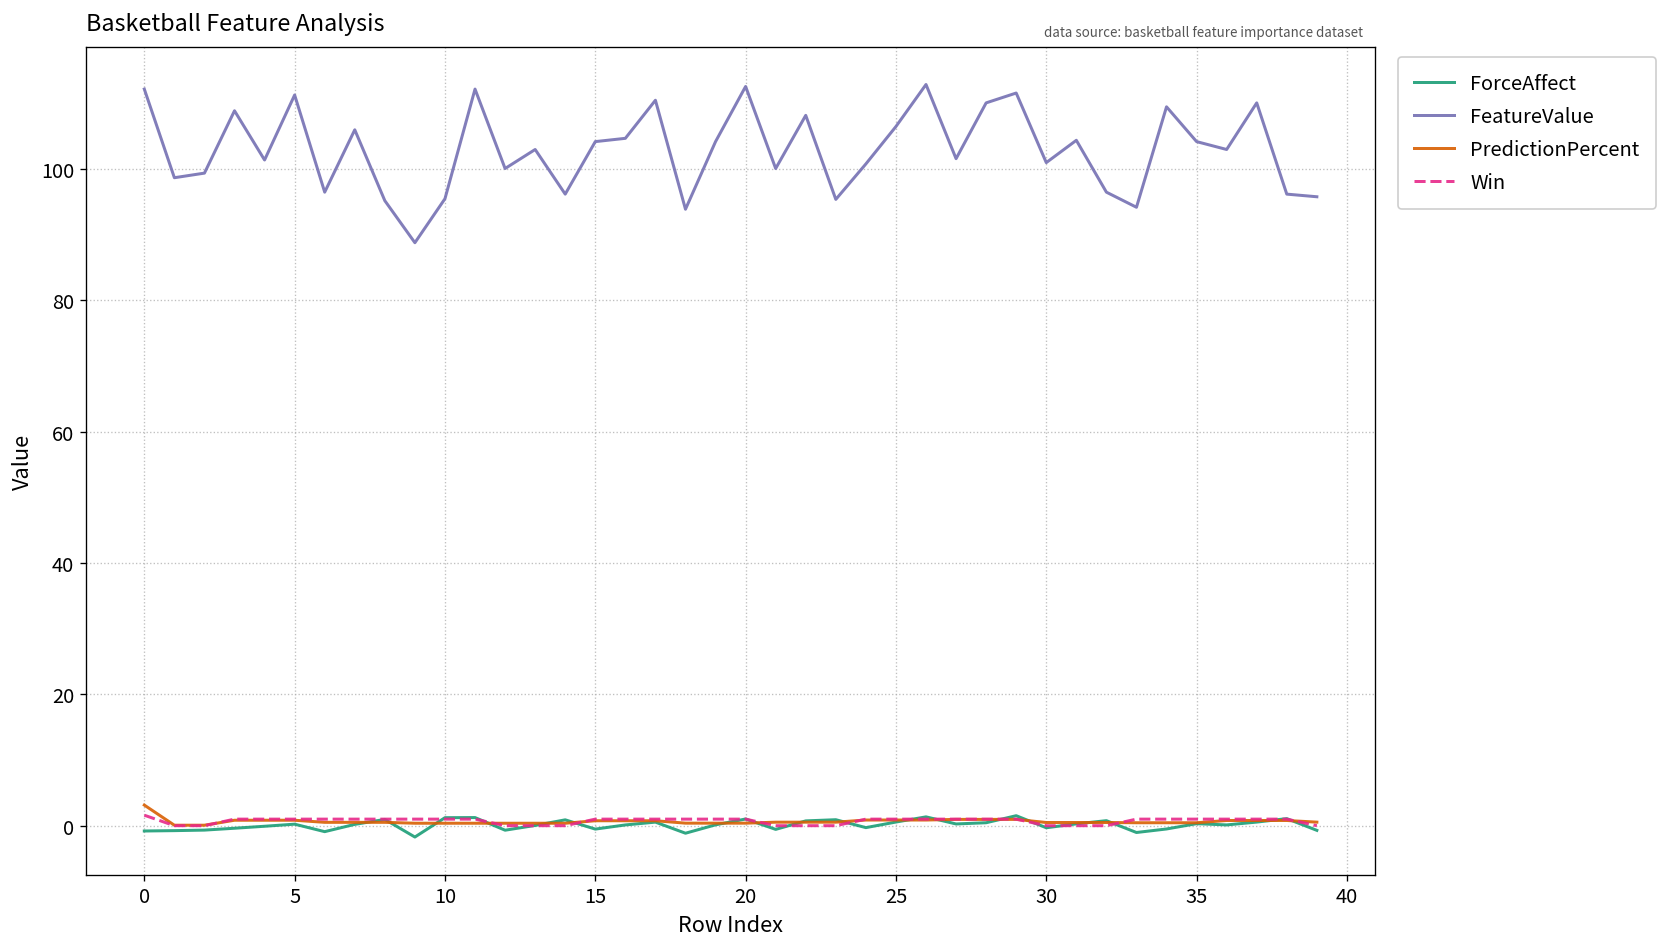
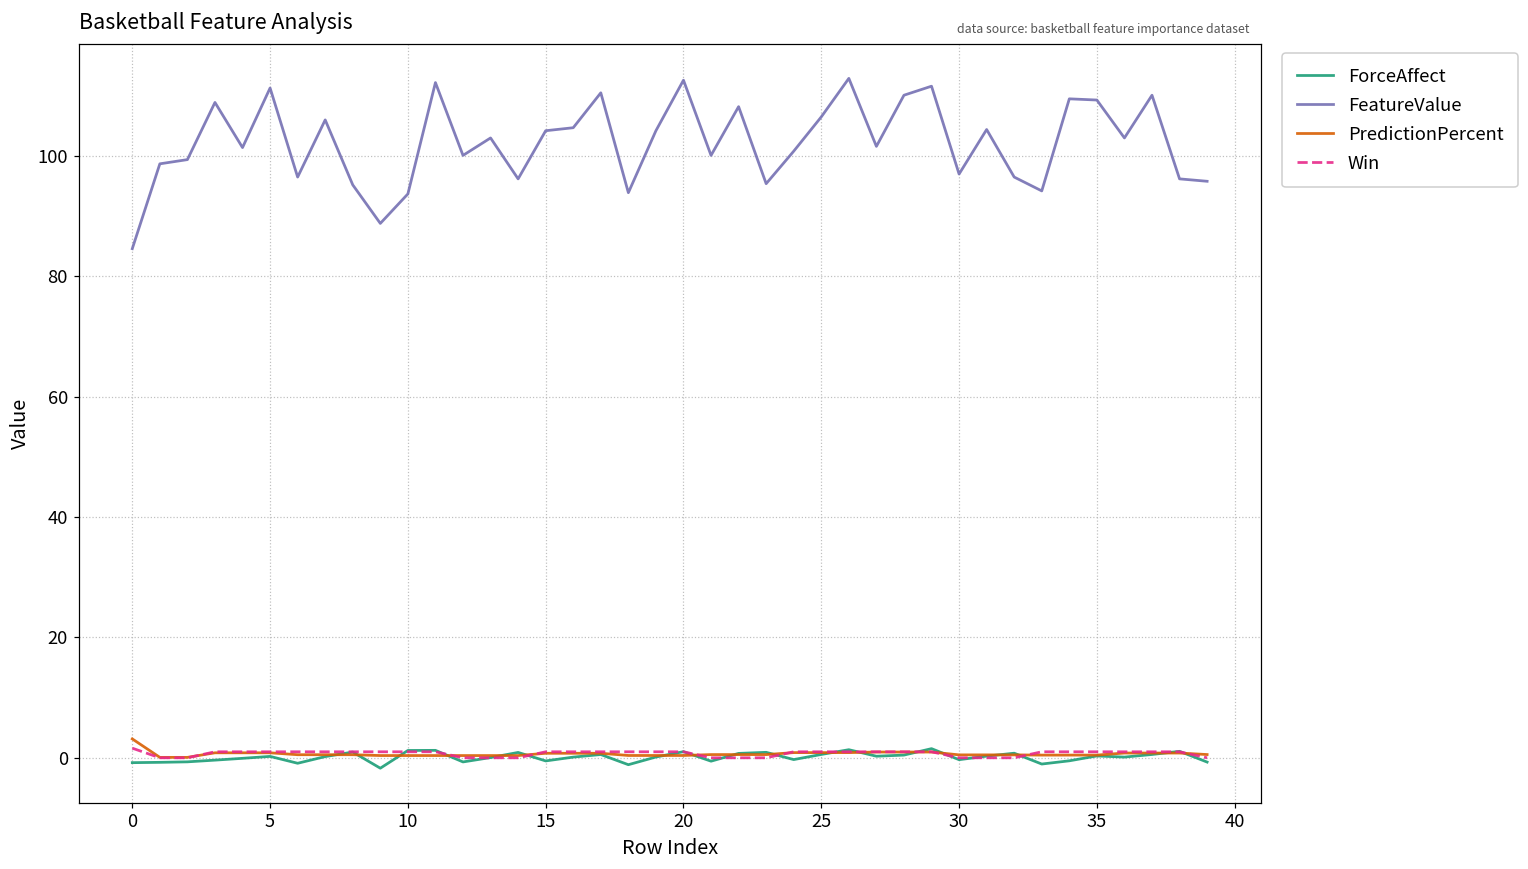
FeatureValue, 0: 112 -> 85
FeatureValue, 10: 96 -> 94
FeatureValue, 30: 101 -> 97
FeatureValue, 35: 104 -> 109
